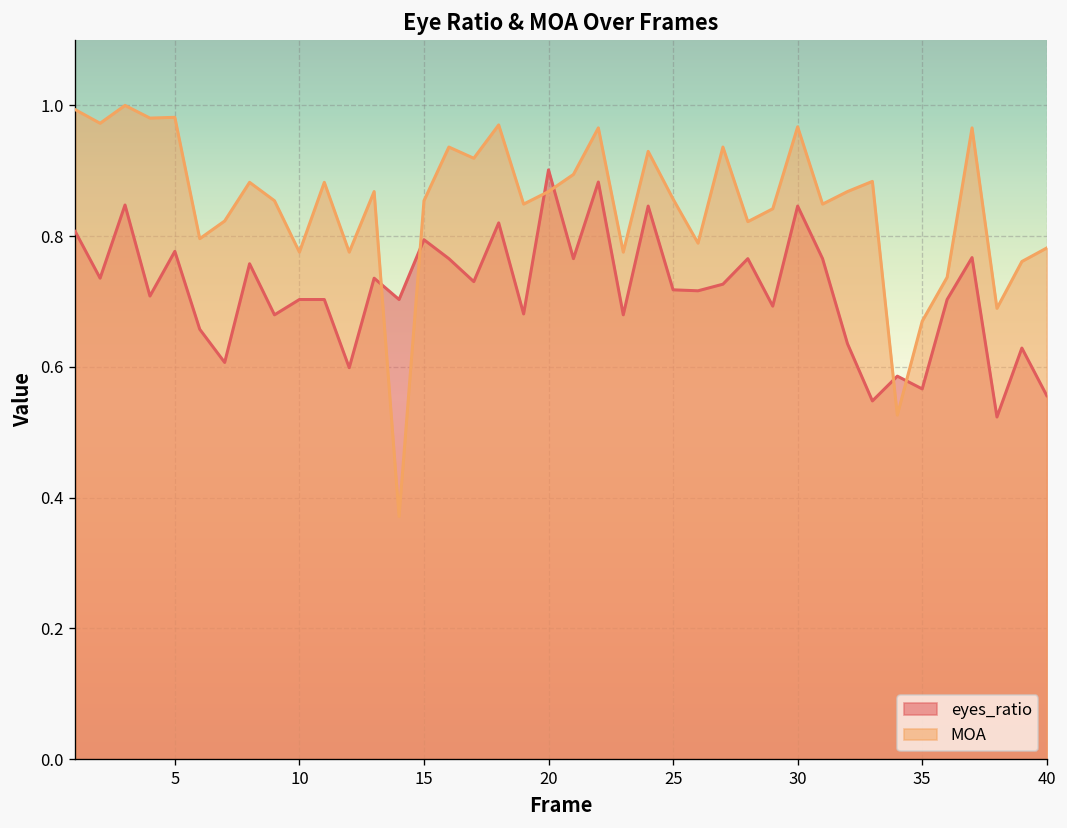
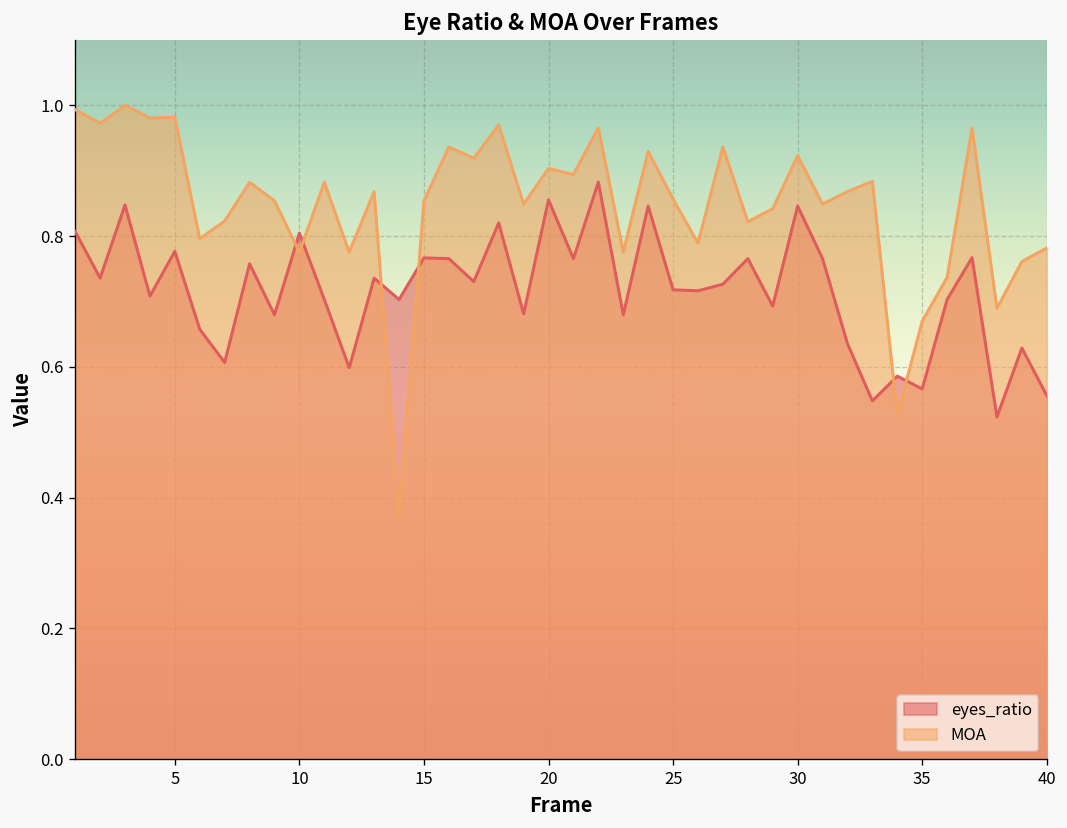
eyes_ratio, 10: 0.70 -> 0.80
eyes_ratio, 15: 0.79 -> 0.77
eyes_ratio, 20: 0.90 -> 0.86
MOA, 20: 0.87 -> 0.90
MOA, 30: 0.97 -> 0.92
